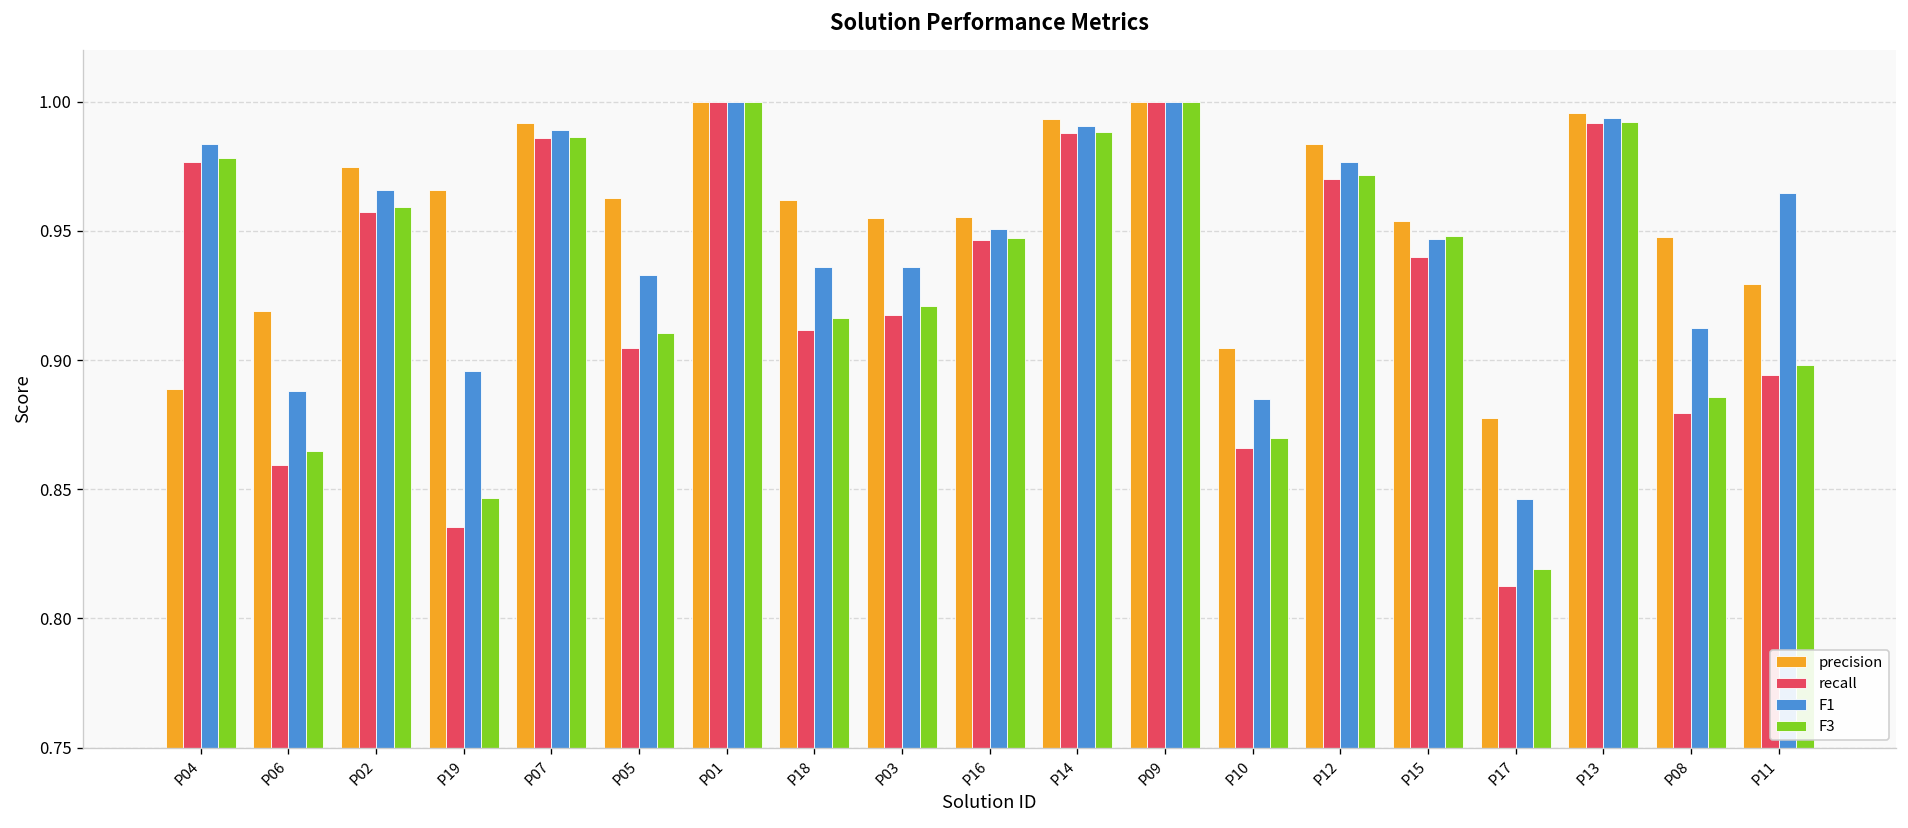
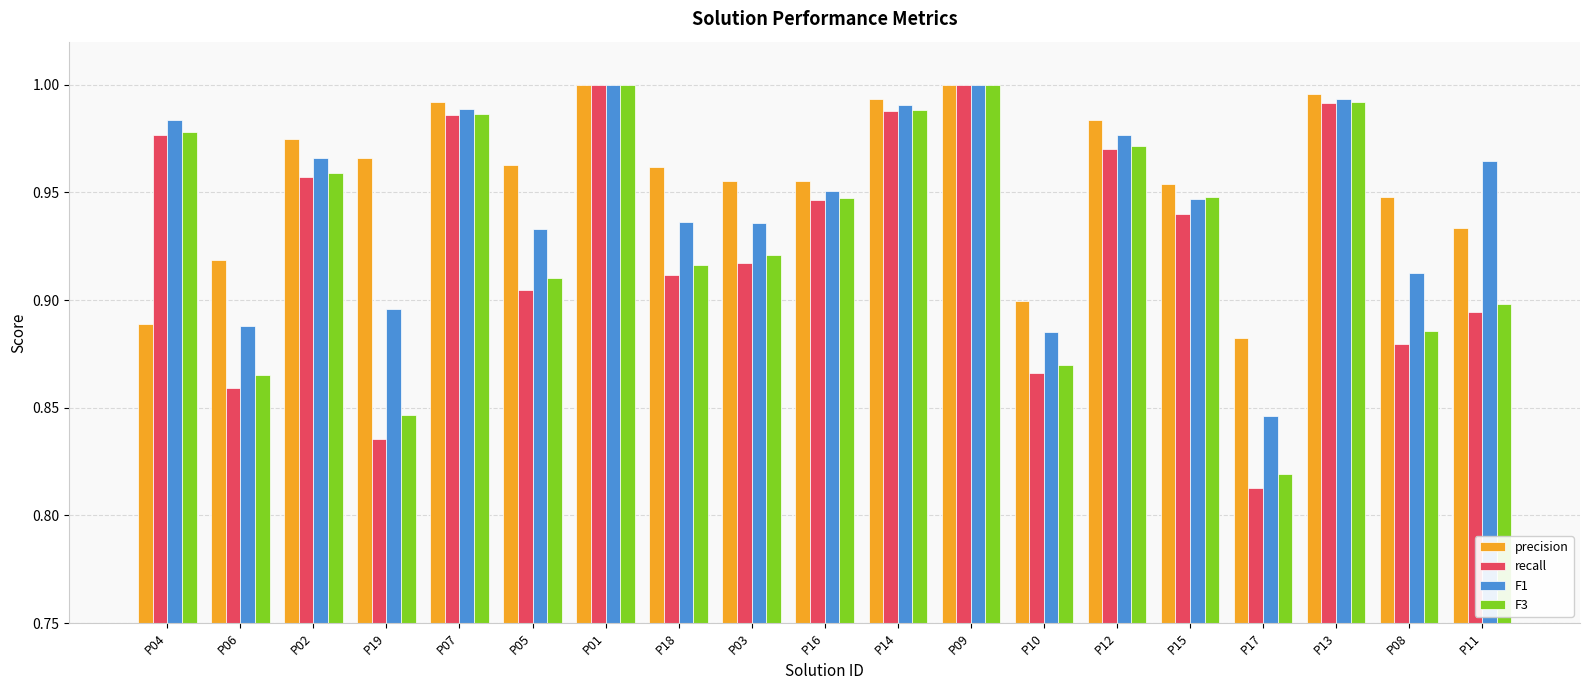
precision, P10: 0.905 -> 0.900
precision, P17: 0.877 -> 0.882
precision, P11: 0.929 -> 0.933
